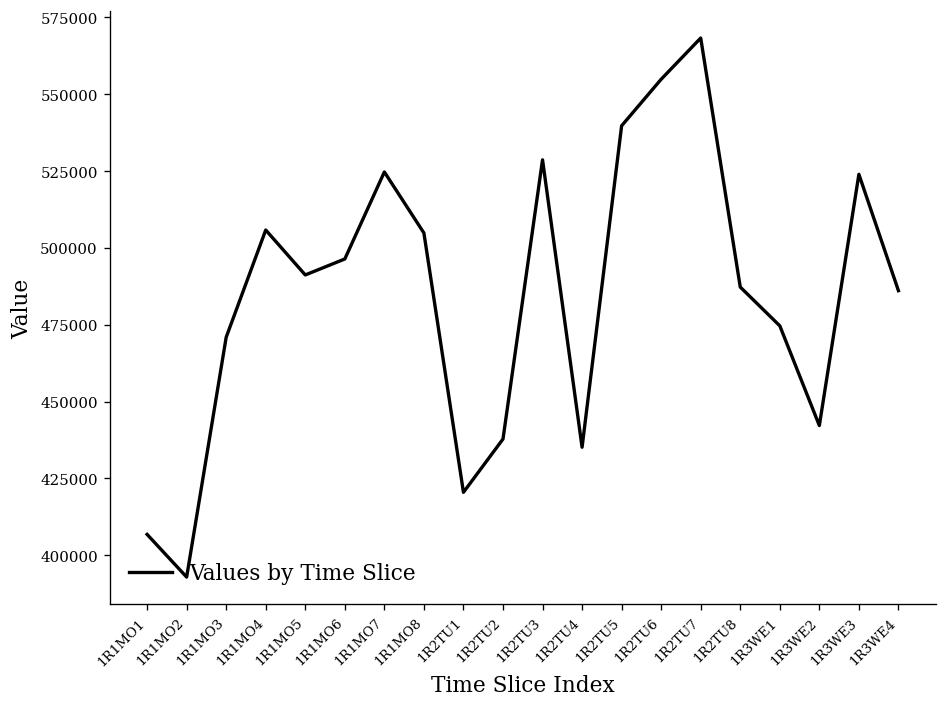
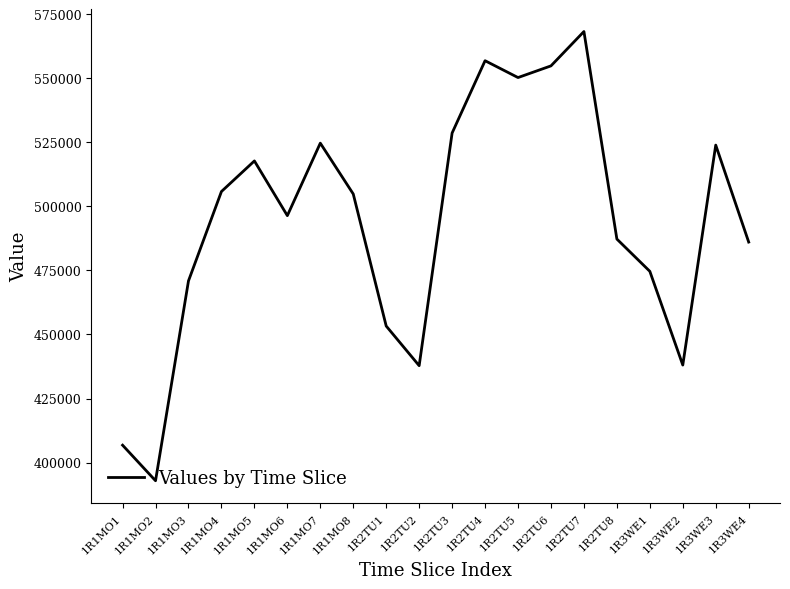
1R1MO5: 491000 -> 518000
1R2TU1: 420000 -> 453000
1R2TU4: 435000 -> 557000
1R2TU5: 540000 -> 550000
1R3WE2: 442000 -> 438000
